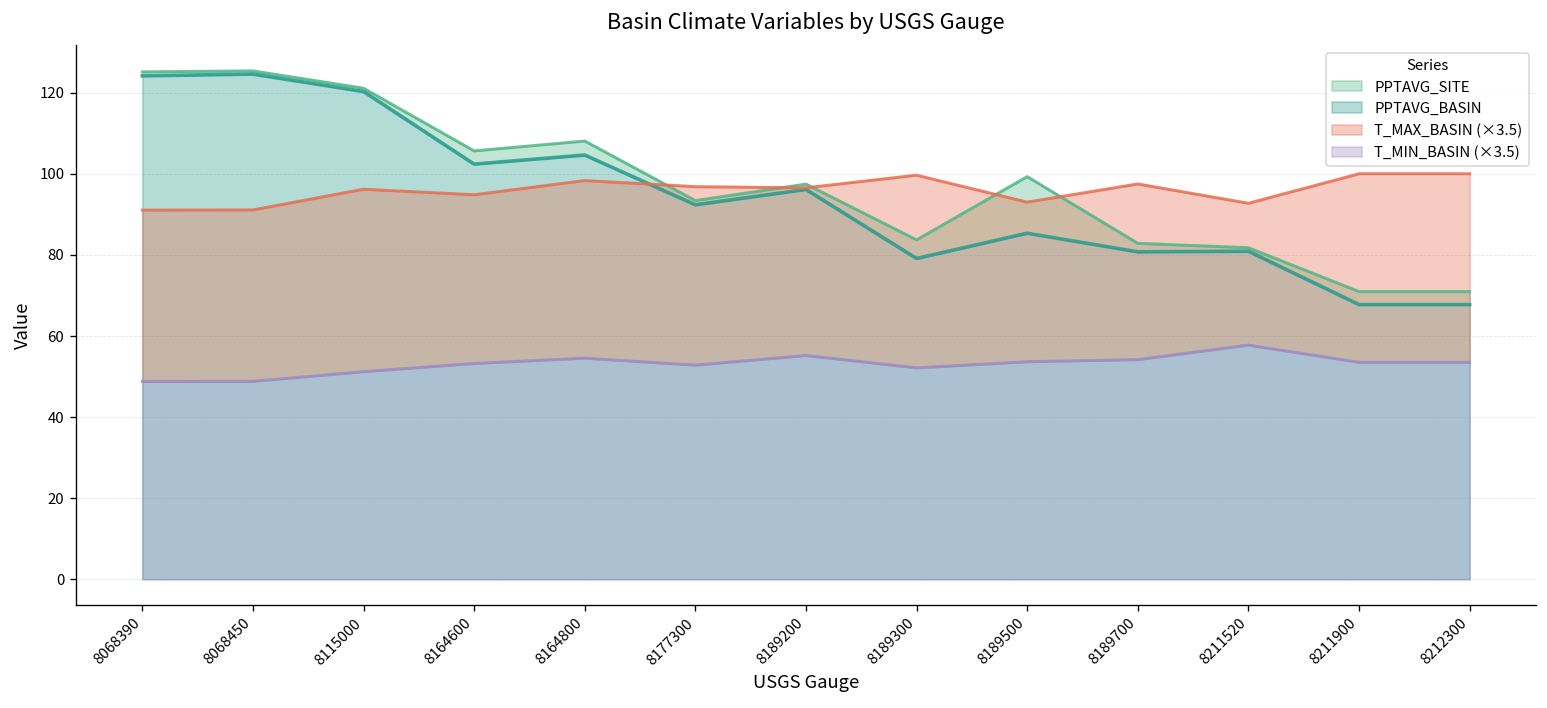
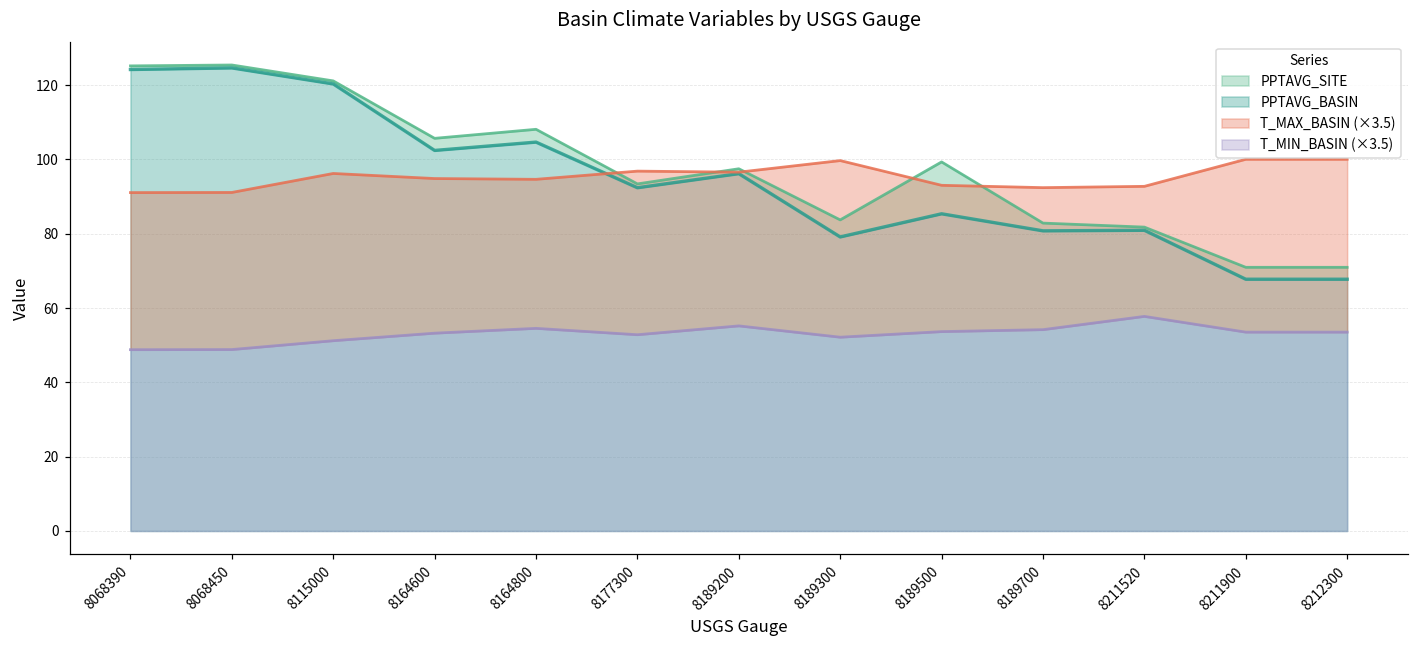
T_MAX_BASIN (×3.5), 8164800: 98 -> 95
T_MAX_BASIN (×3.5), 8189700: 98 -> 92
